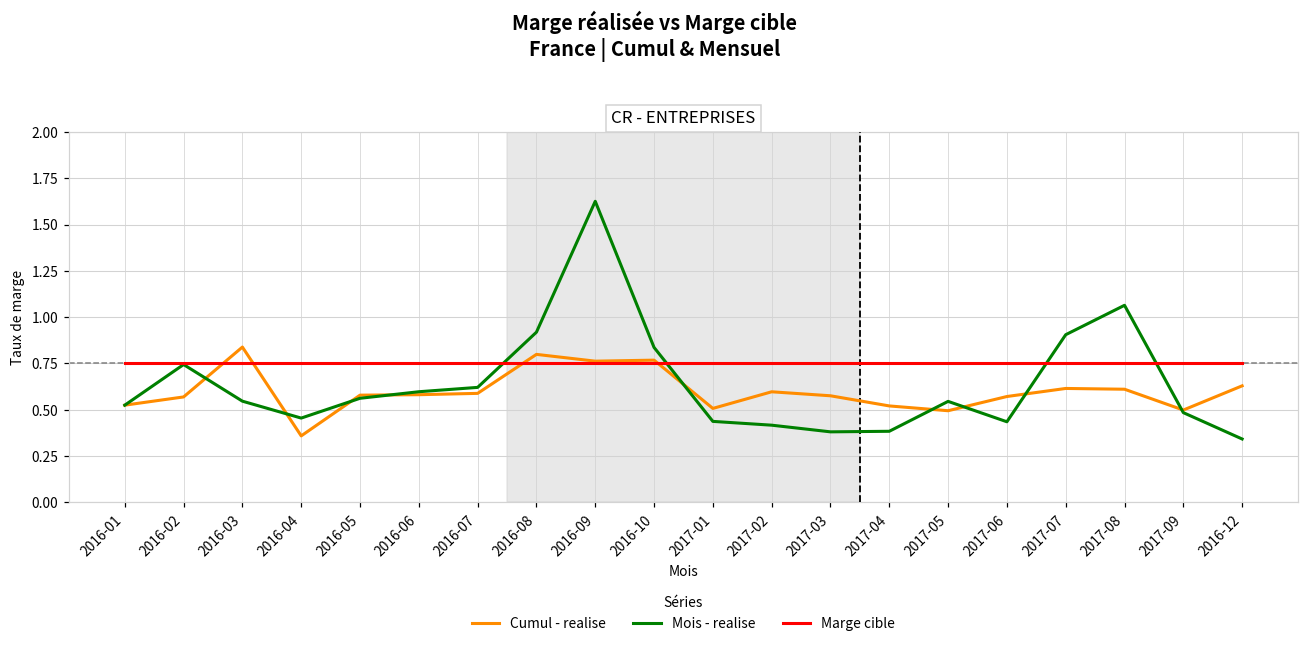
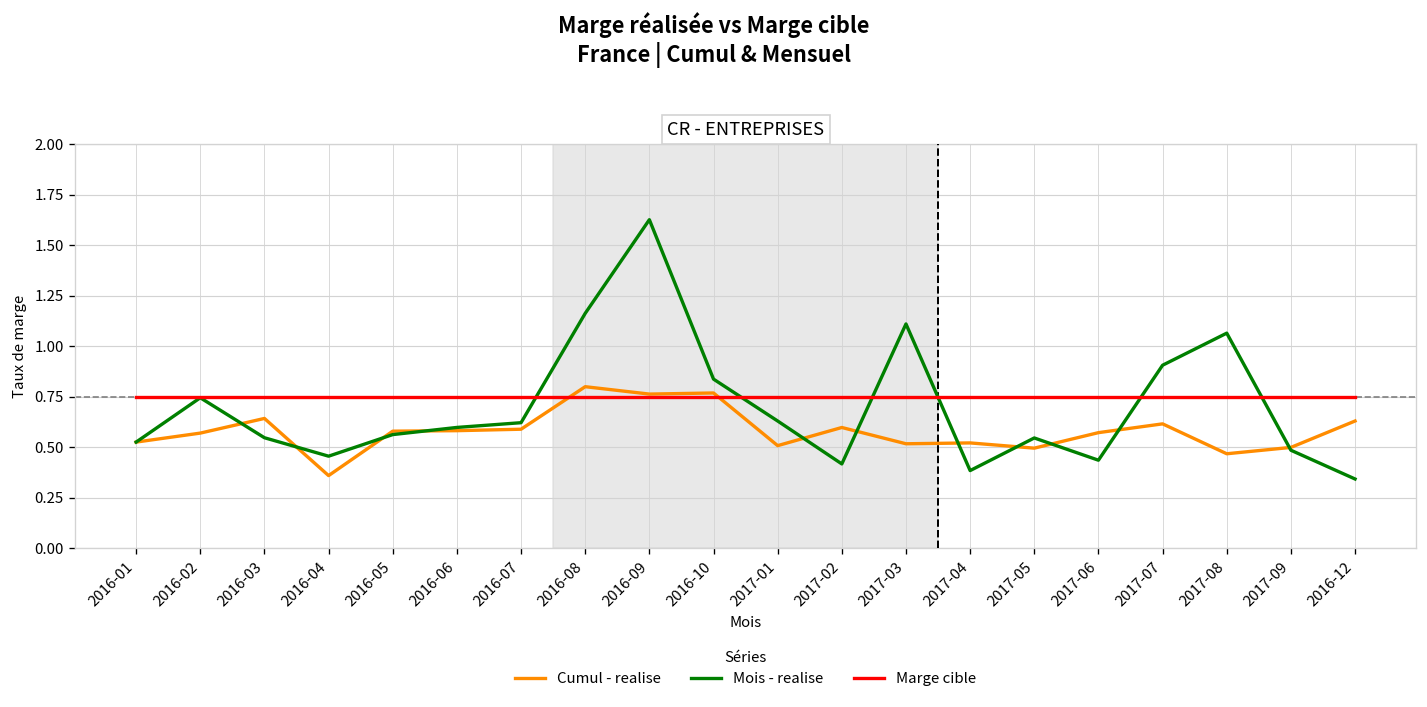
Cumul - realise, 2016-03: 0.84 -> 0.64
Mois - realise, 2016-08: 0.92 -> 1.16
Mois - realise, 2017-01: 0.44 -> 0.63
Cumul - realise, 2017-03: 0.58 -> 0.52
Mois - realise, 2017-03: 0.38 -> 1.11
Cumul - realise, 2017-08: 0.61 -> 0.47
